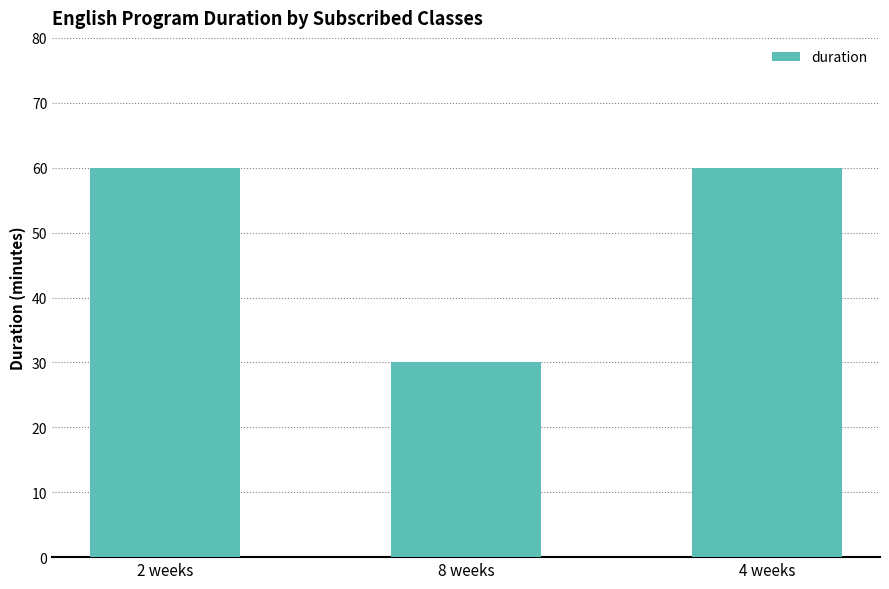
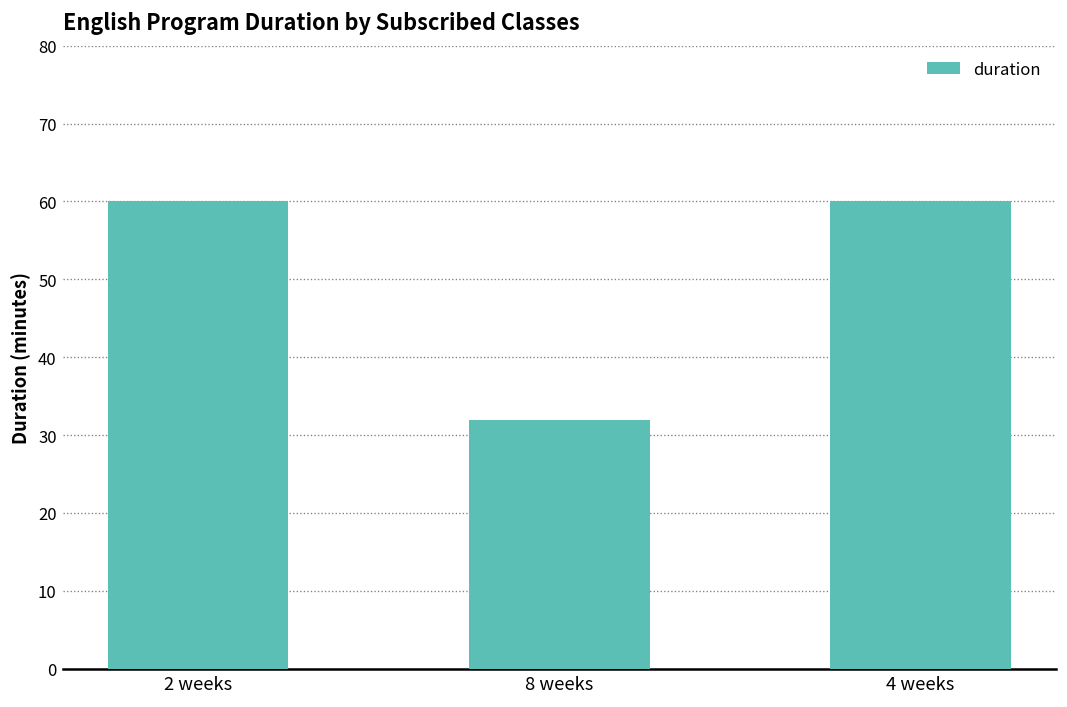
8 weeks: 30 -> 32
